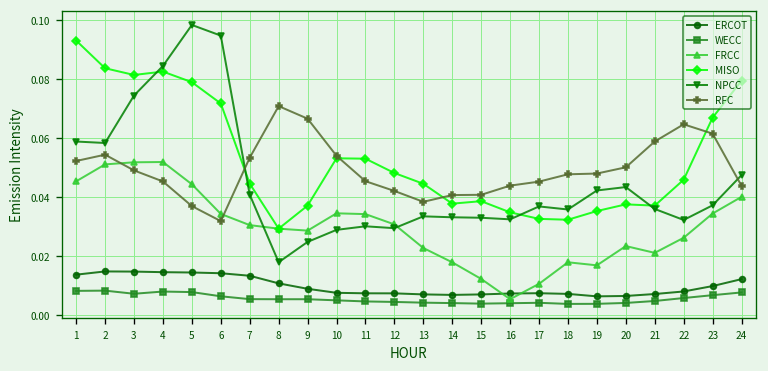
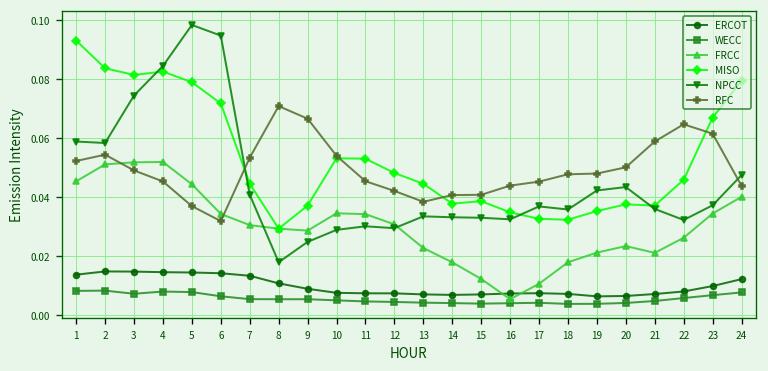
FRCC, 19: 0.017 -> 0.021
